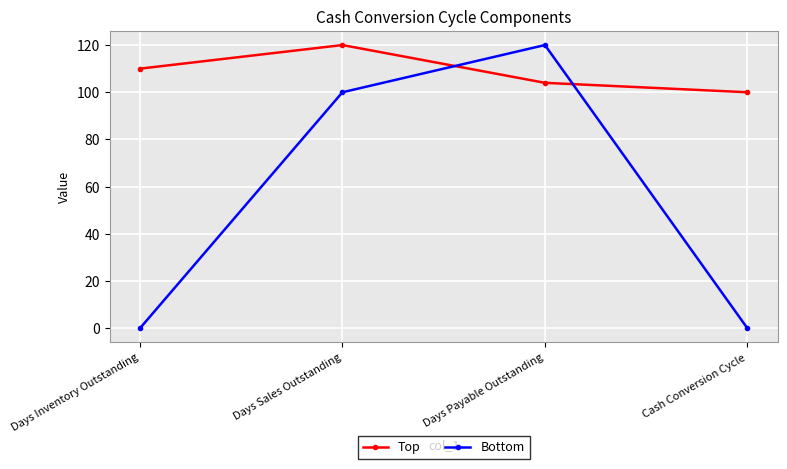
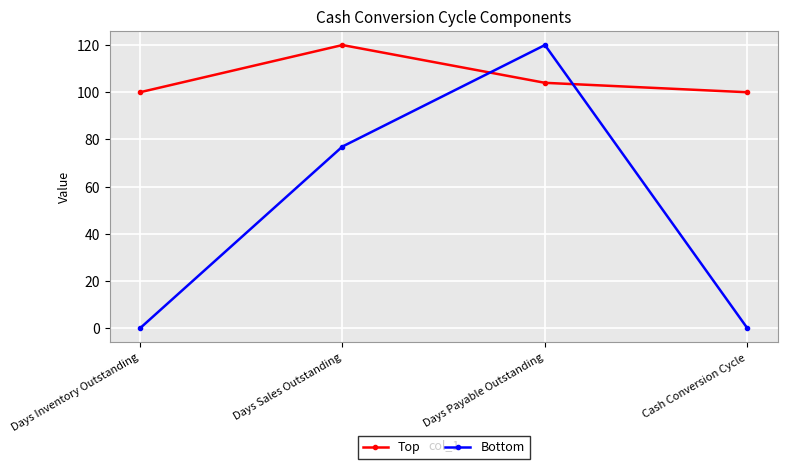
Top, Days Inventory Outstanding: 110 -> 100
Bottom, Days Sales Outstanding: 100 -> 77
